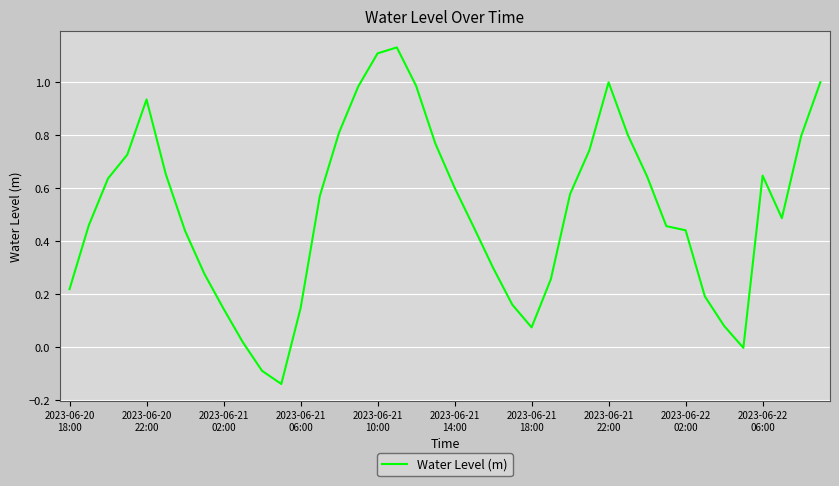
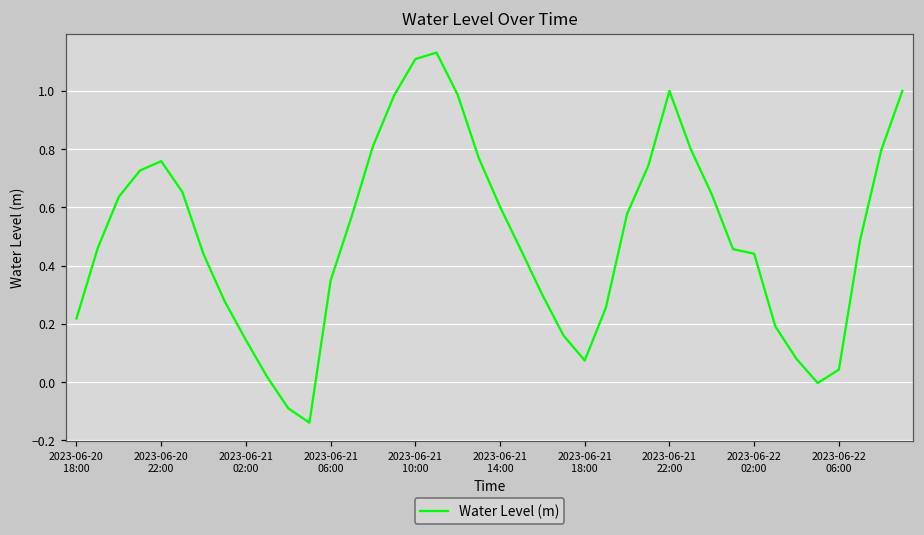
2023-06-20 22:00: 0.94 -> 0.76
2023-06-21 06:00: 0.15 -> 0.35
2023-06-22 06:00: 0.65 -> 0.04
